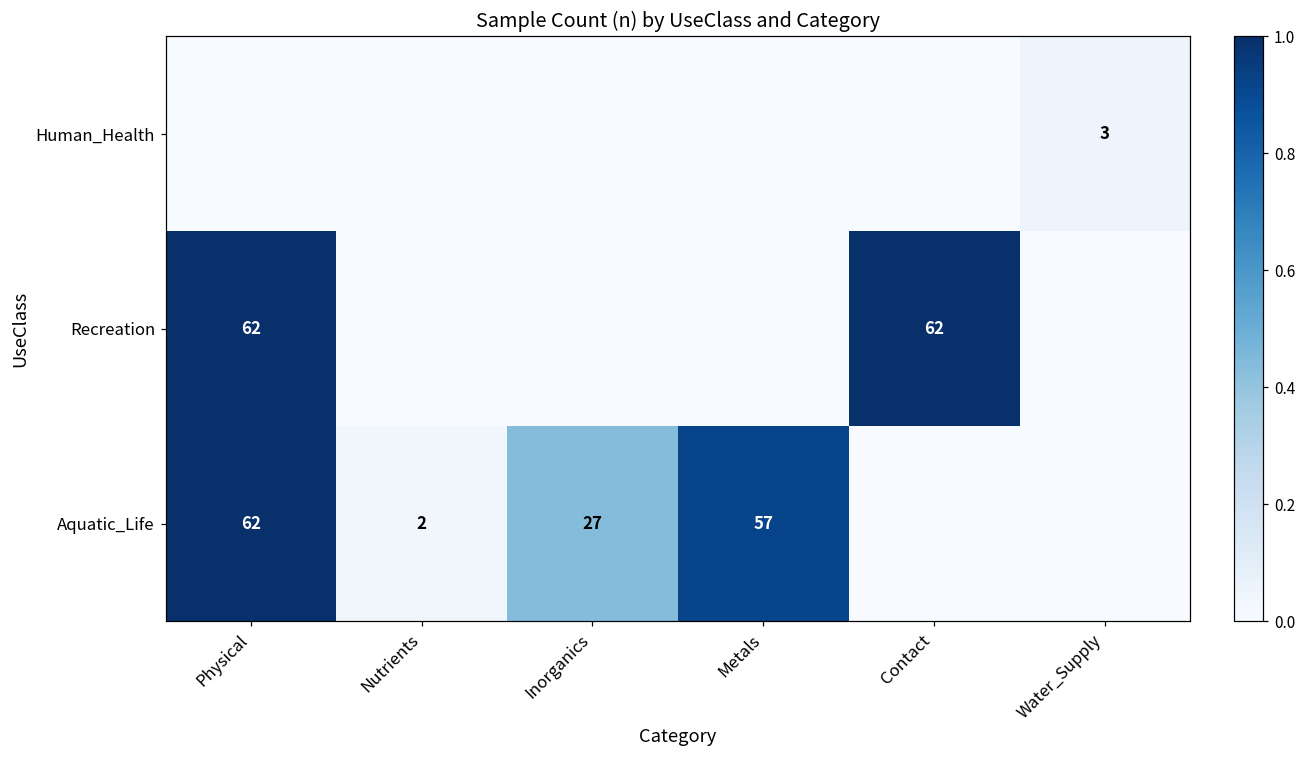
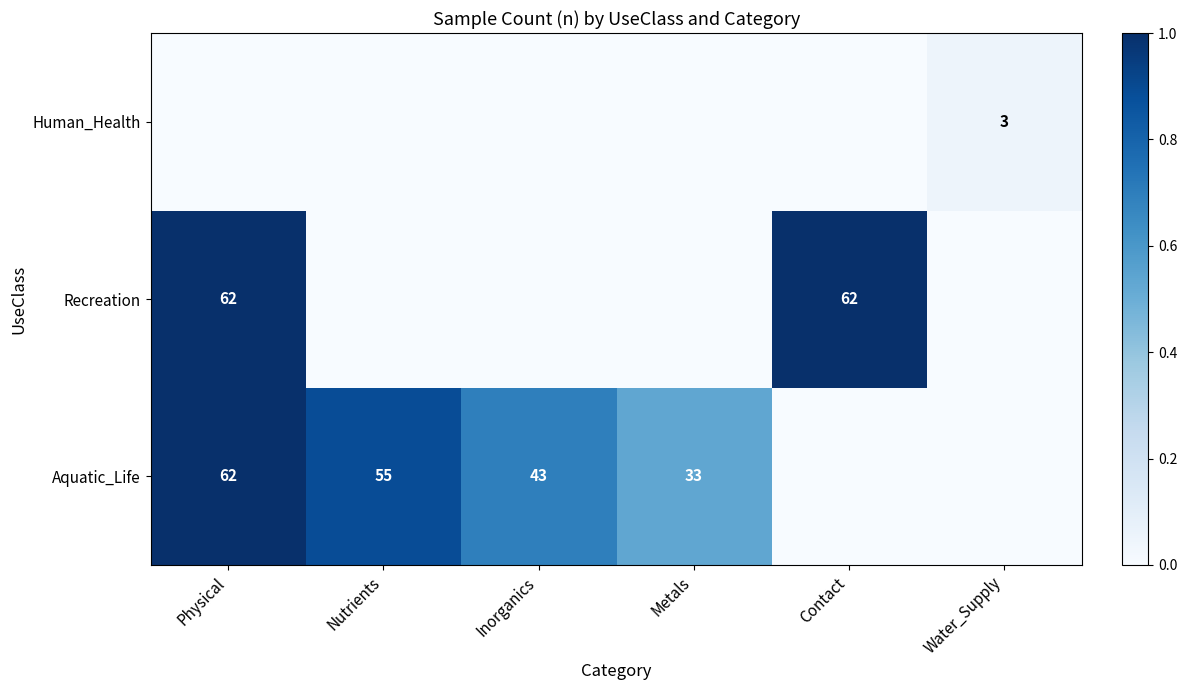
Aquatic_Life, Nutrients: 2 -> 55
Aquatic_Life, Inorganics: 27 -> 43
Aquatic_Life, Metals: 57 -> 33
